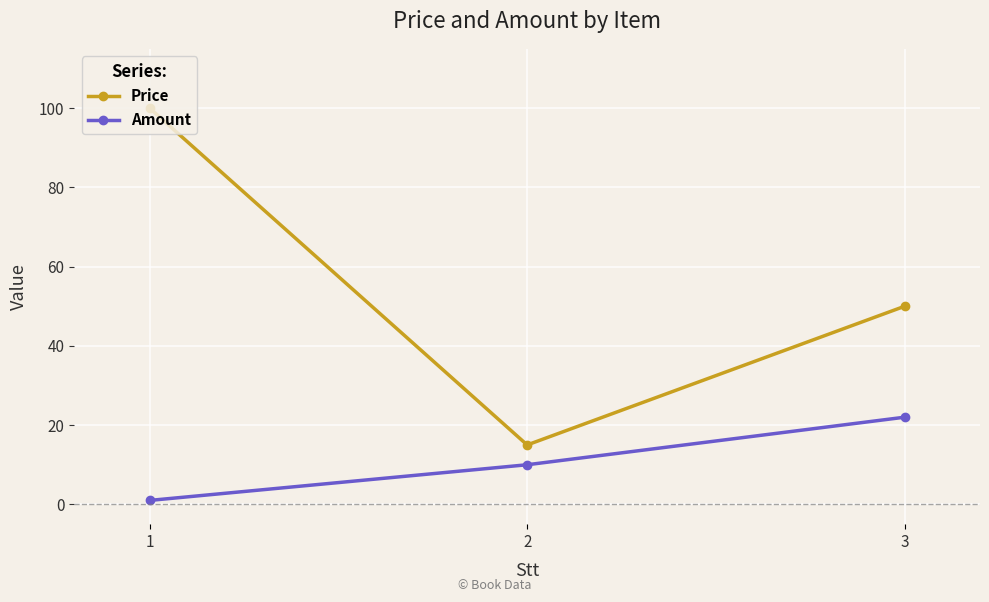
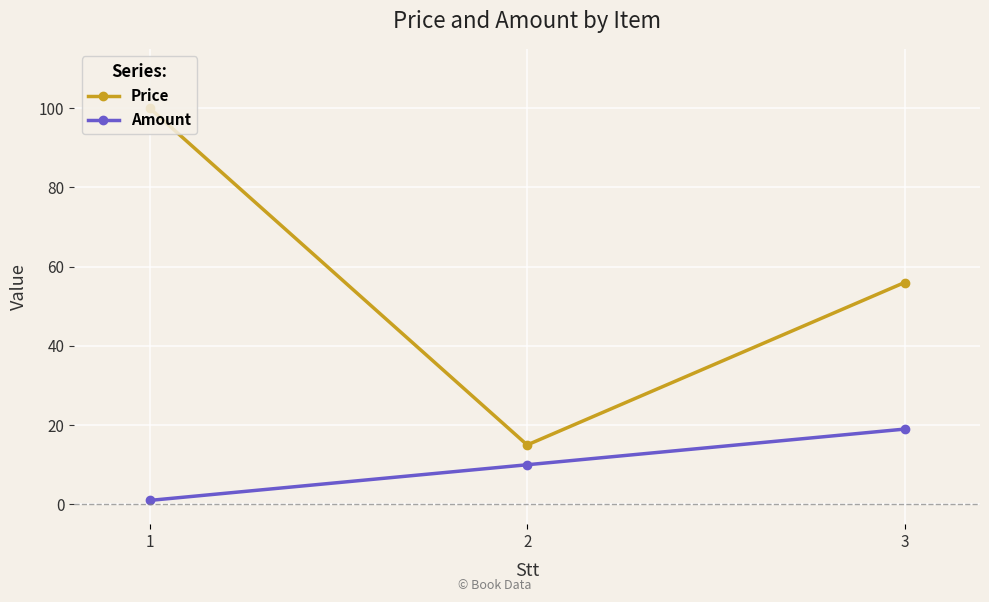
Price, 3: 50 -> 56
Amount, 3: 22 -> 19
